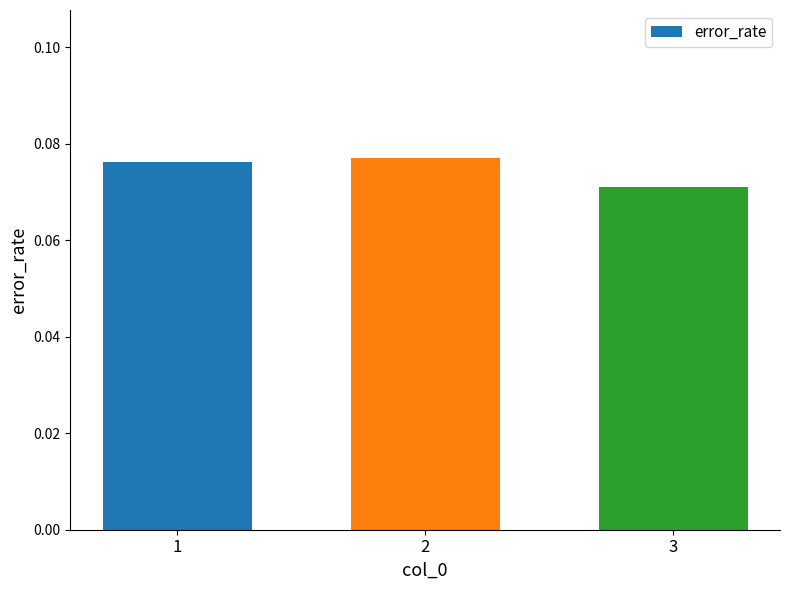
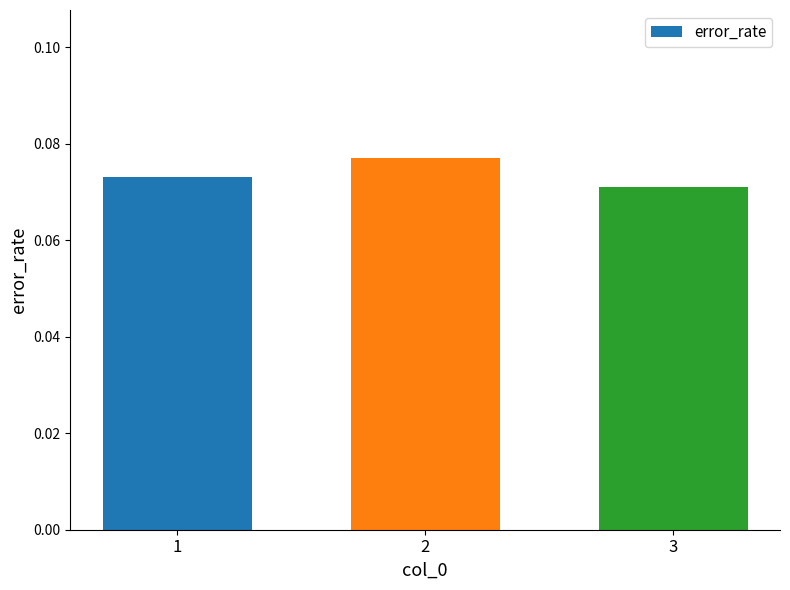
1: 0.076 -> 0.073
